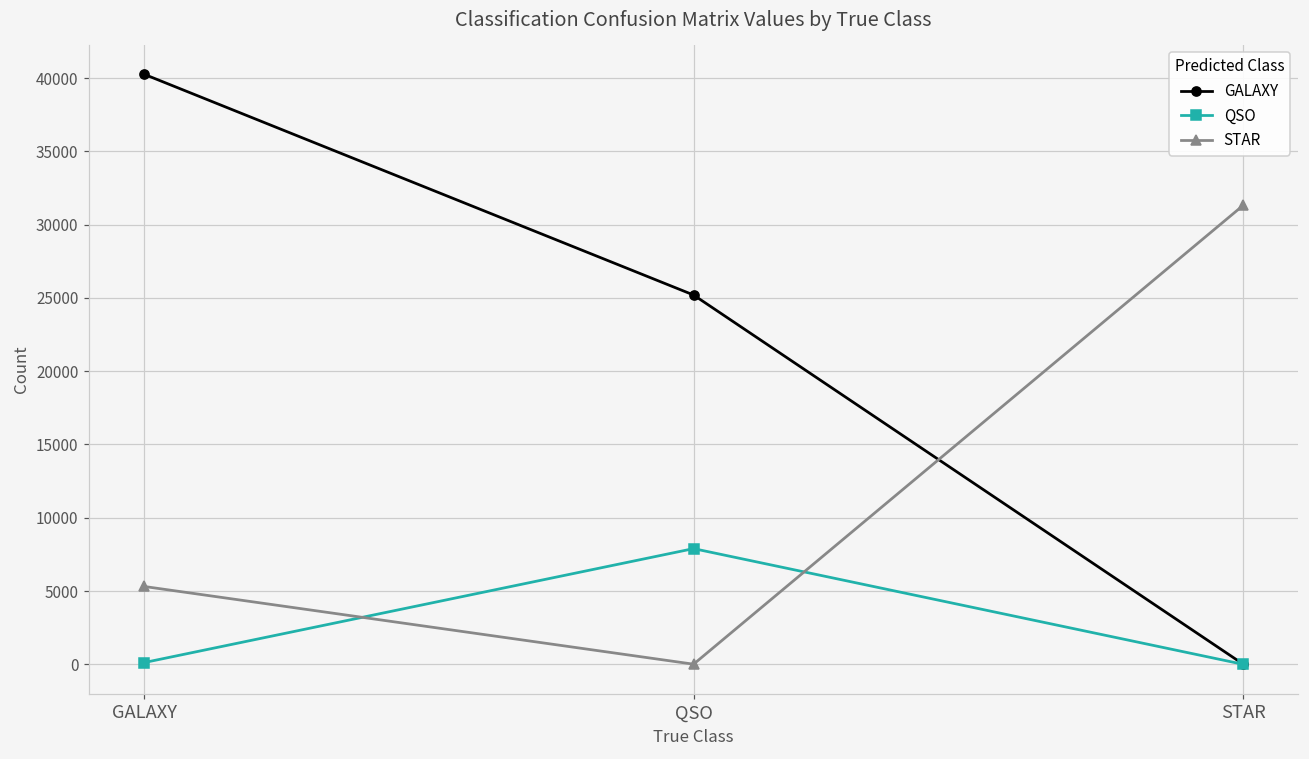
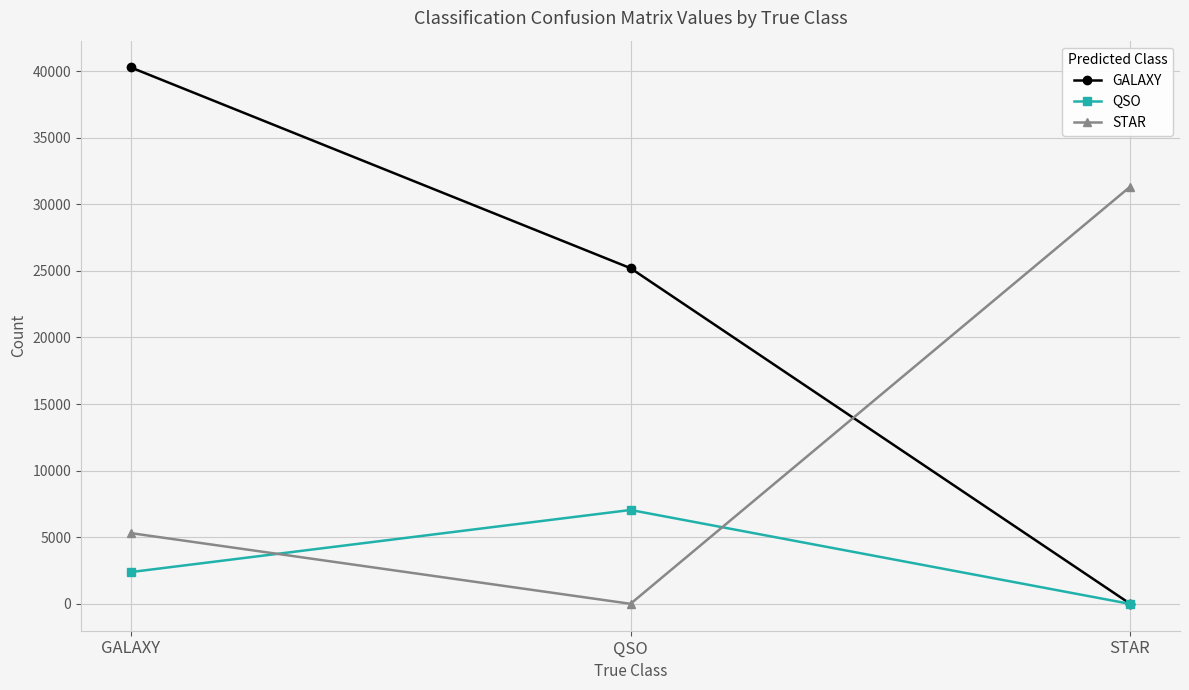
QSO, GALAXY: 100 -> 2400
QSO, QSO: 7900 -> 7100
